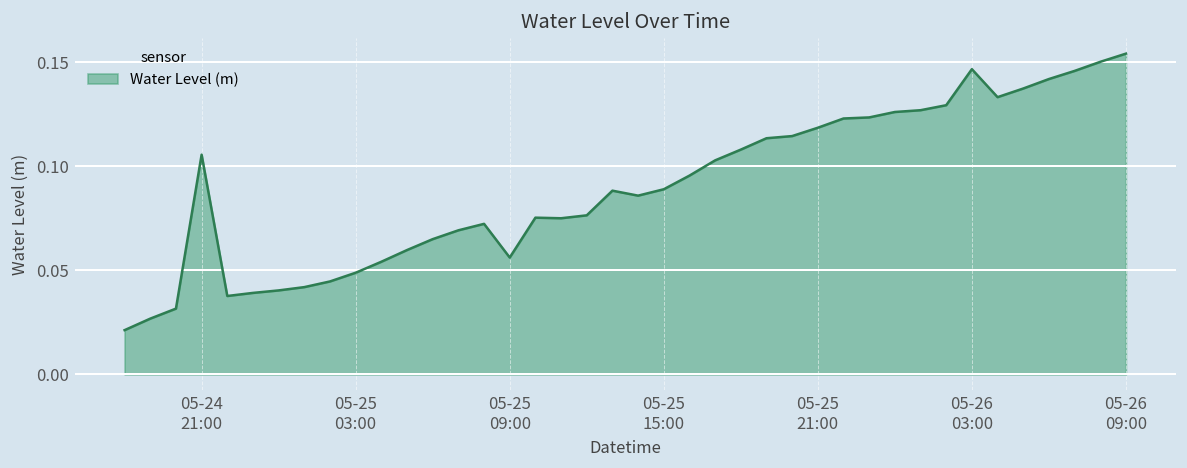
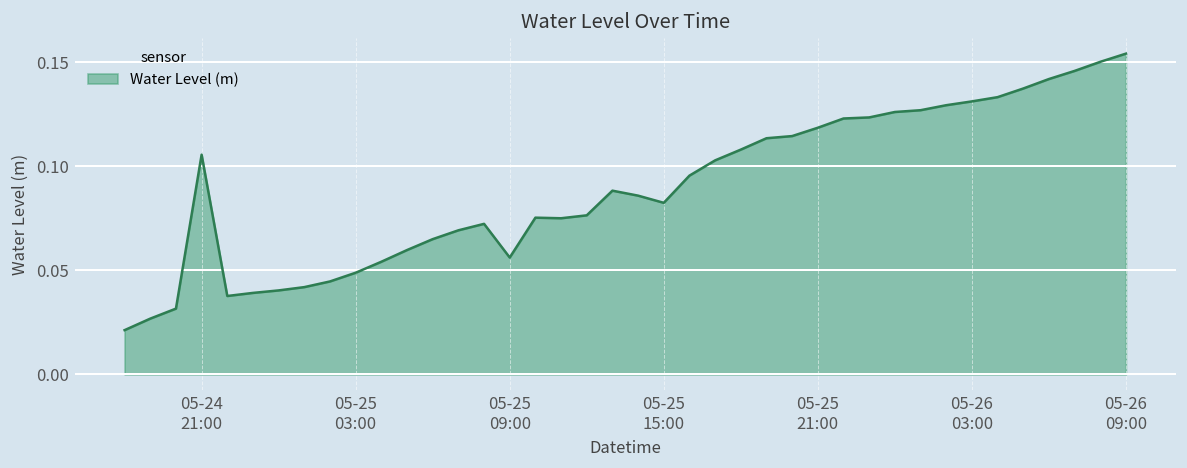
05-25 15:00: 0.089 -> 0.082
05-26 03:00: 0.147 -> 0.131
